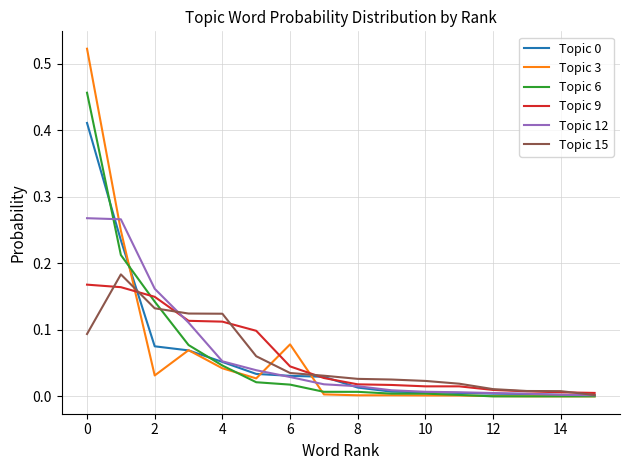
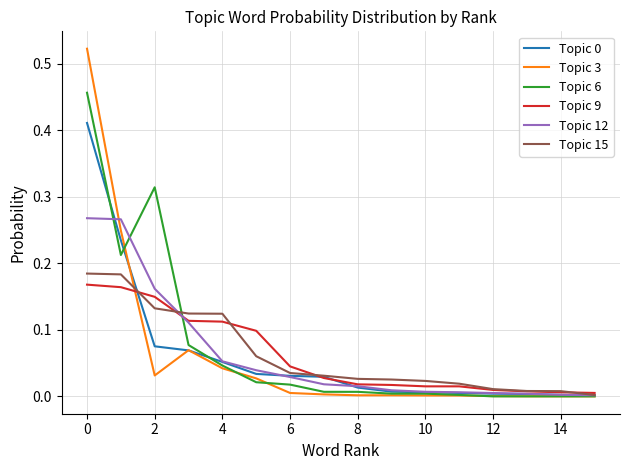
Topic 15, 0: 0.09 -> 0.18
Topic 6, 2: 0.14 -> 0.31
Topic 3, 6: 0.08 -> 0.01
